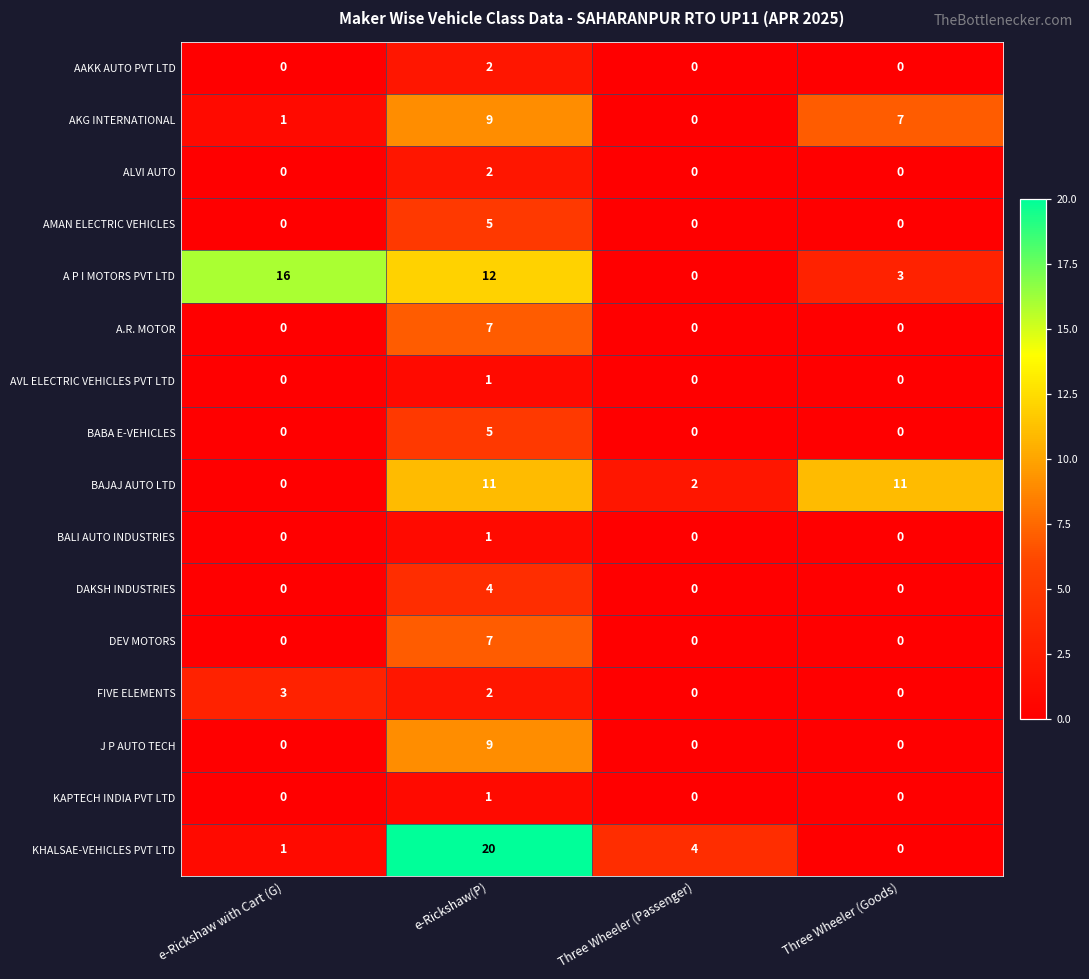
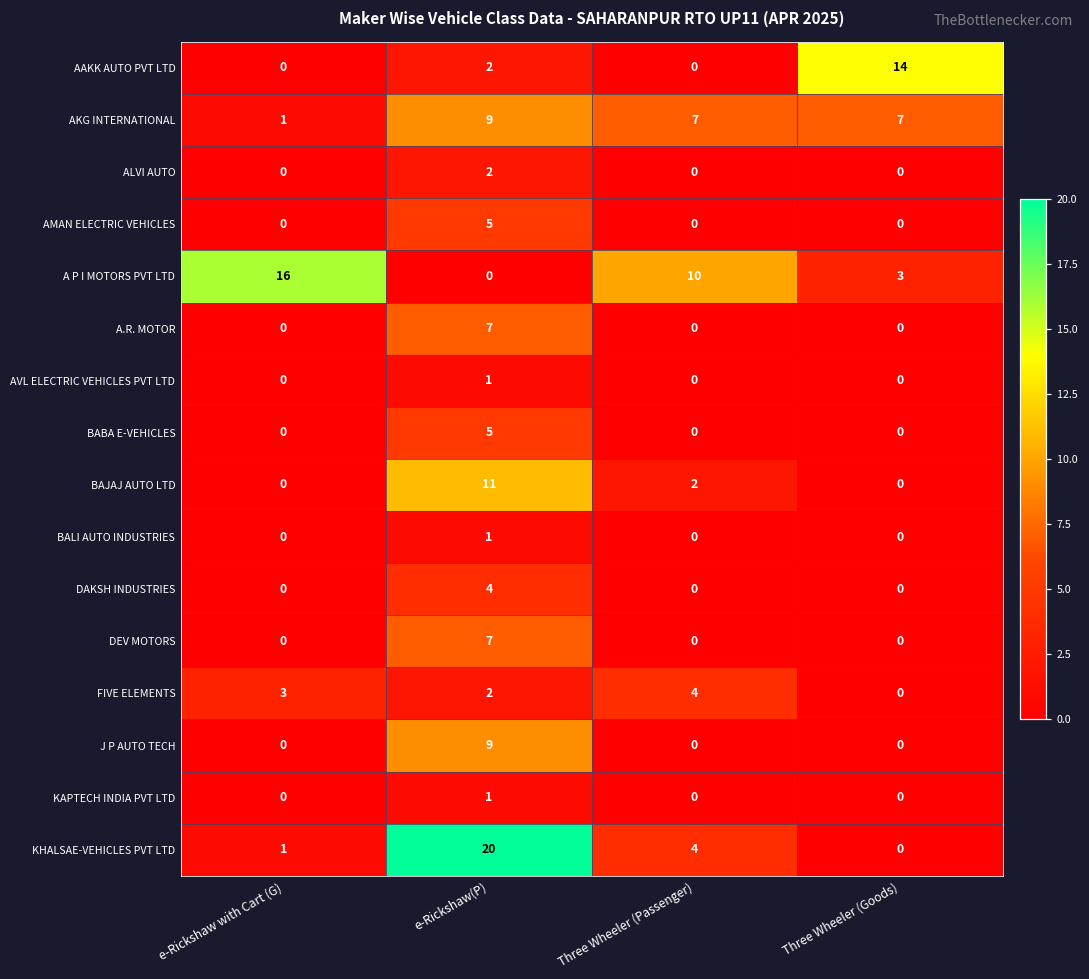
AAKK AUTO PVT LTD, Three Wheeler (Goods): 0 -> 14
AKG INTERNATIONAL, Three Wheeler (Passenger): 0 -> 7
A P I MOTORS PVT LTD, e-Rickshaw(P): 12 -> 0
A P I MOTORS PVT LTD, Three Wheeler (Passenger): 0 -> 10
BAJAJ AUTO LTD, Three Wheeler (Goods): 11 -> 0
FIVE ELEMENTS, Three Wheeler (Passenger): 0 -> 4
